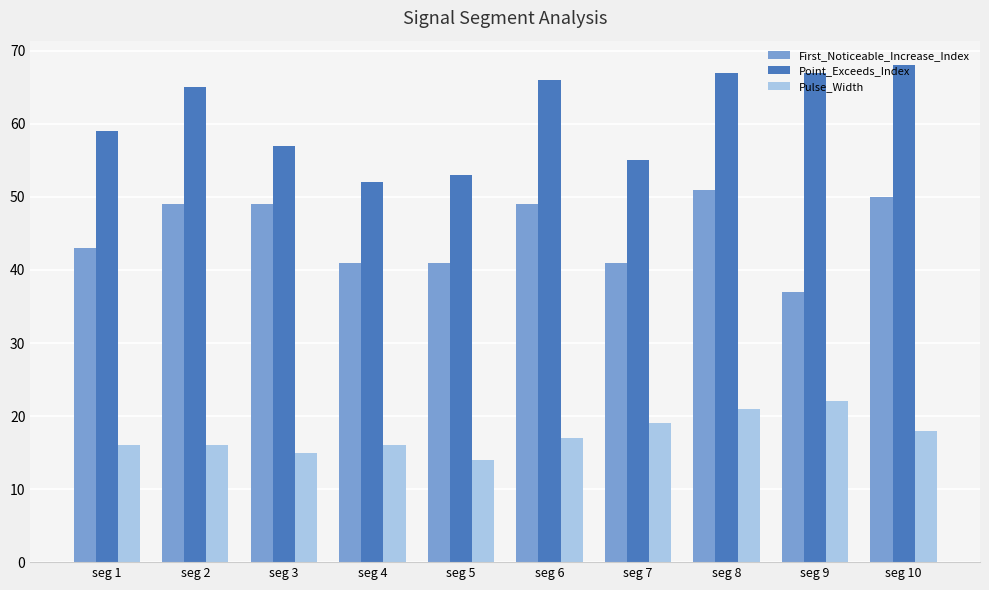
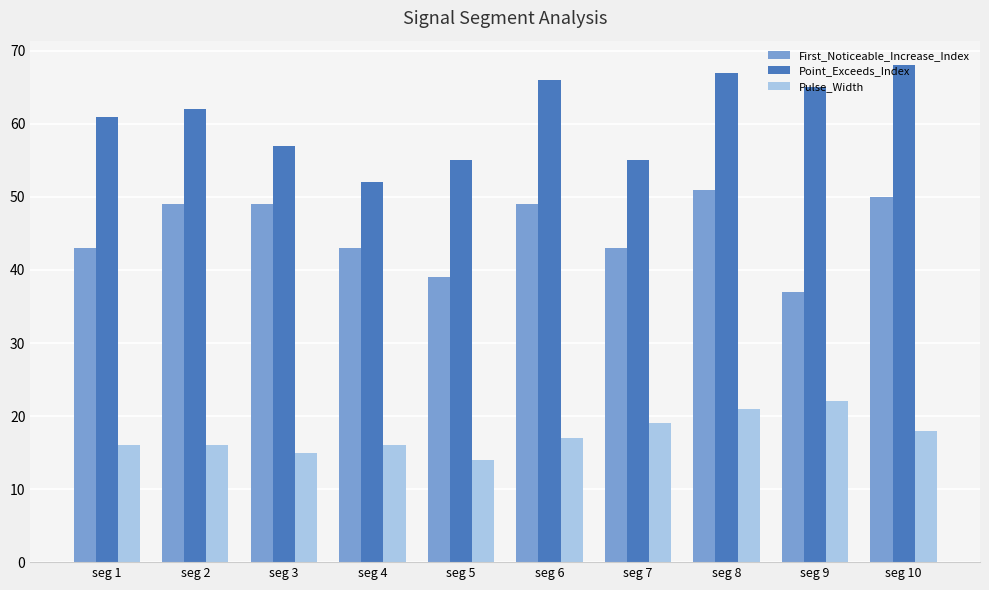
Point_Exceeds_Index, seg 1: 59 -> 61
Point_Exceeds_Index, seg 2: 65 -> 62
First_Noticeable_Increase_Index, seg 4: 41 -> 43
First_Noticeable_Increase_Index, seg 5: 41 -> 39
Point_Exceeds_Index, seg 5: 53 -> 55
First_Noticeable_Increase_Index, seg 7: 41 -> 43
Point_Exceeds_Index, seg 9: 67 -> 65
